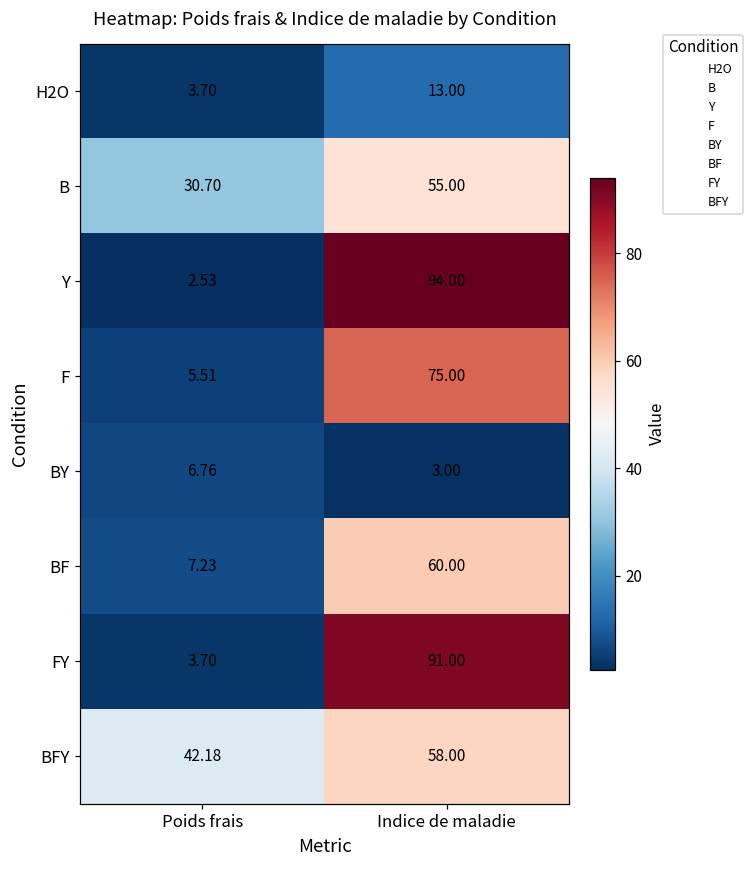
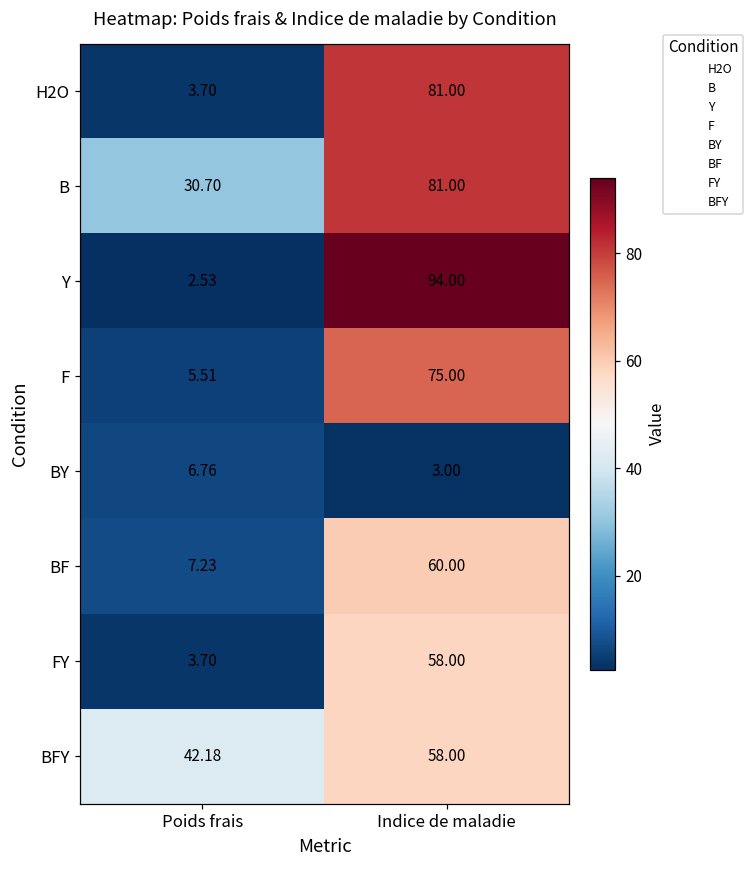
H2O, Indice de maladie: 13.00 -> 81.00
B, Indice de maladie: 55.00 -> 81.00
FY, Indice de maladie: 91.00 -> 58.00
